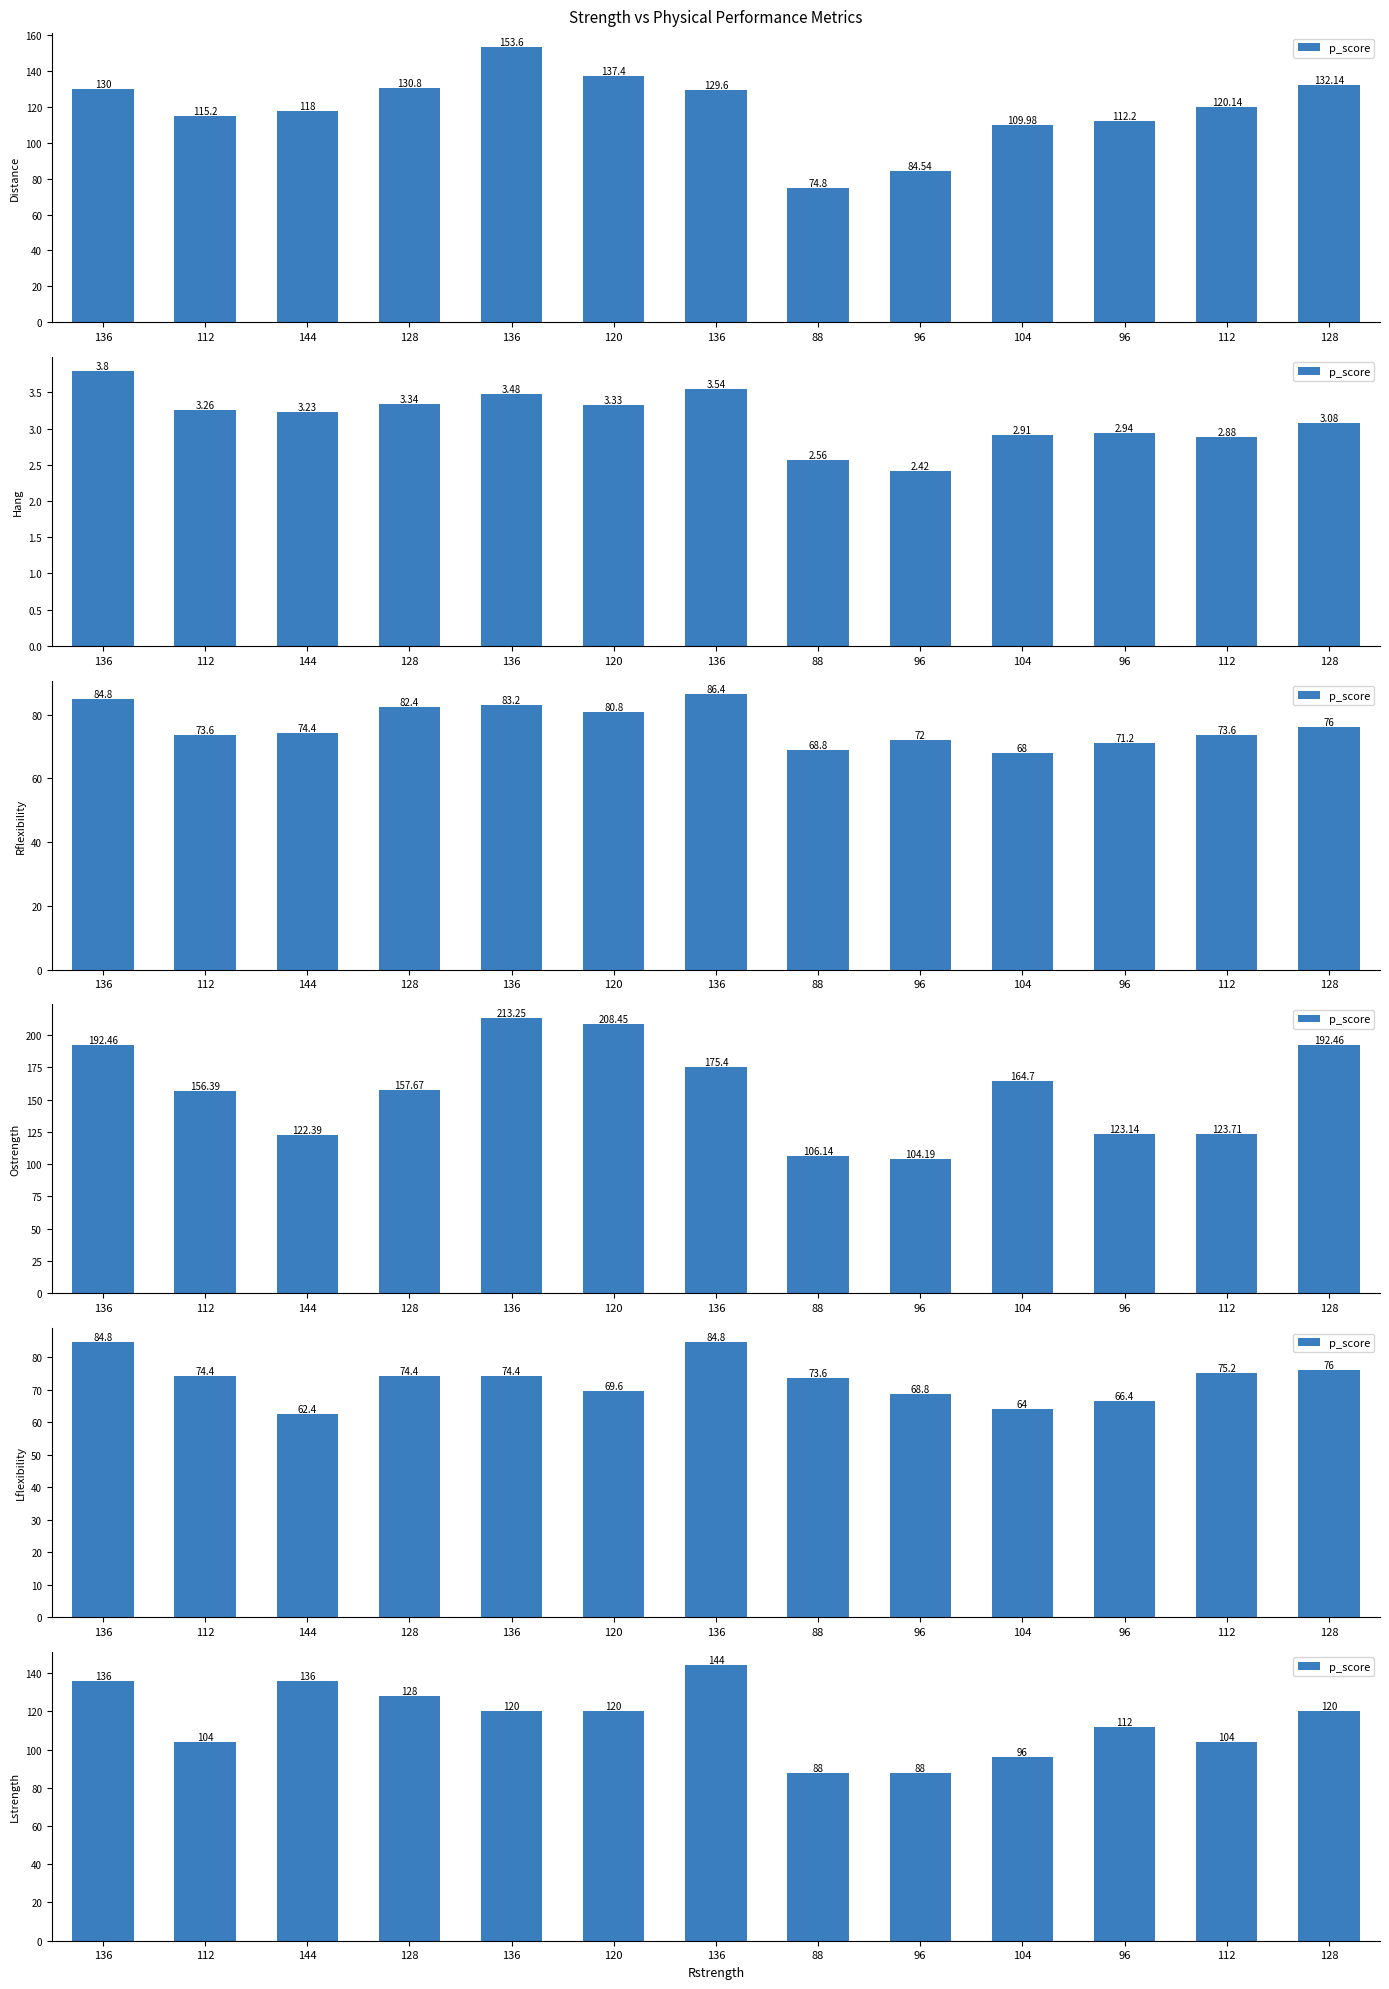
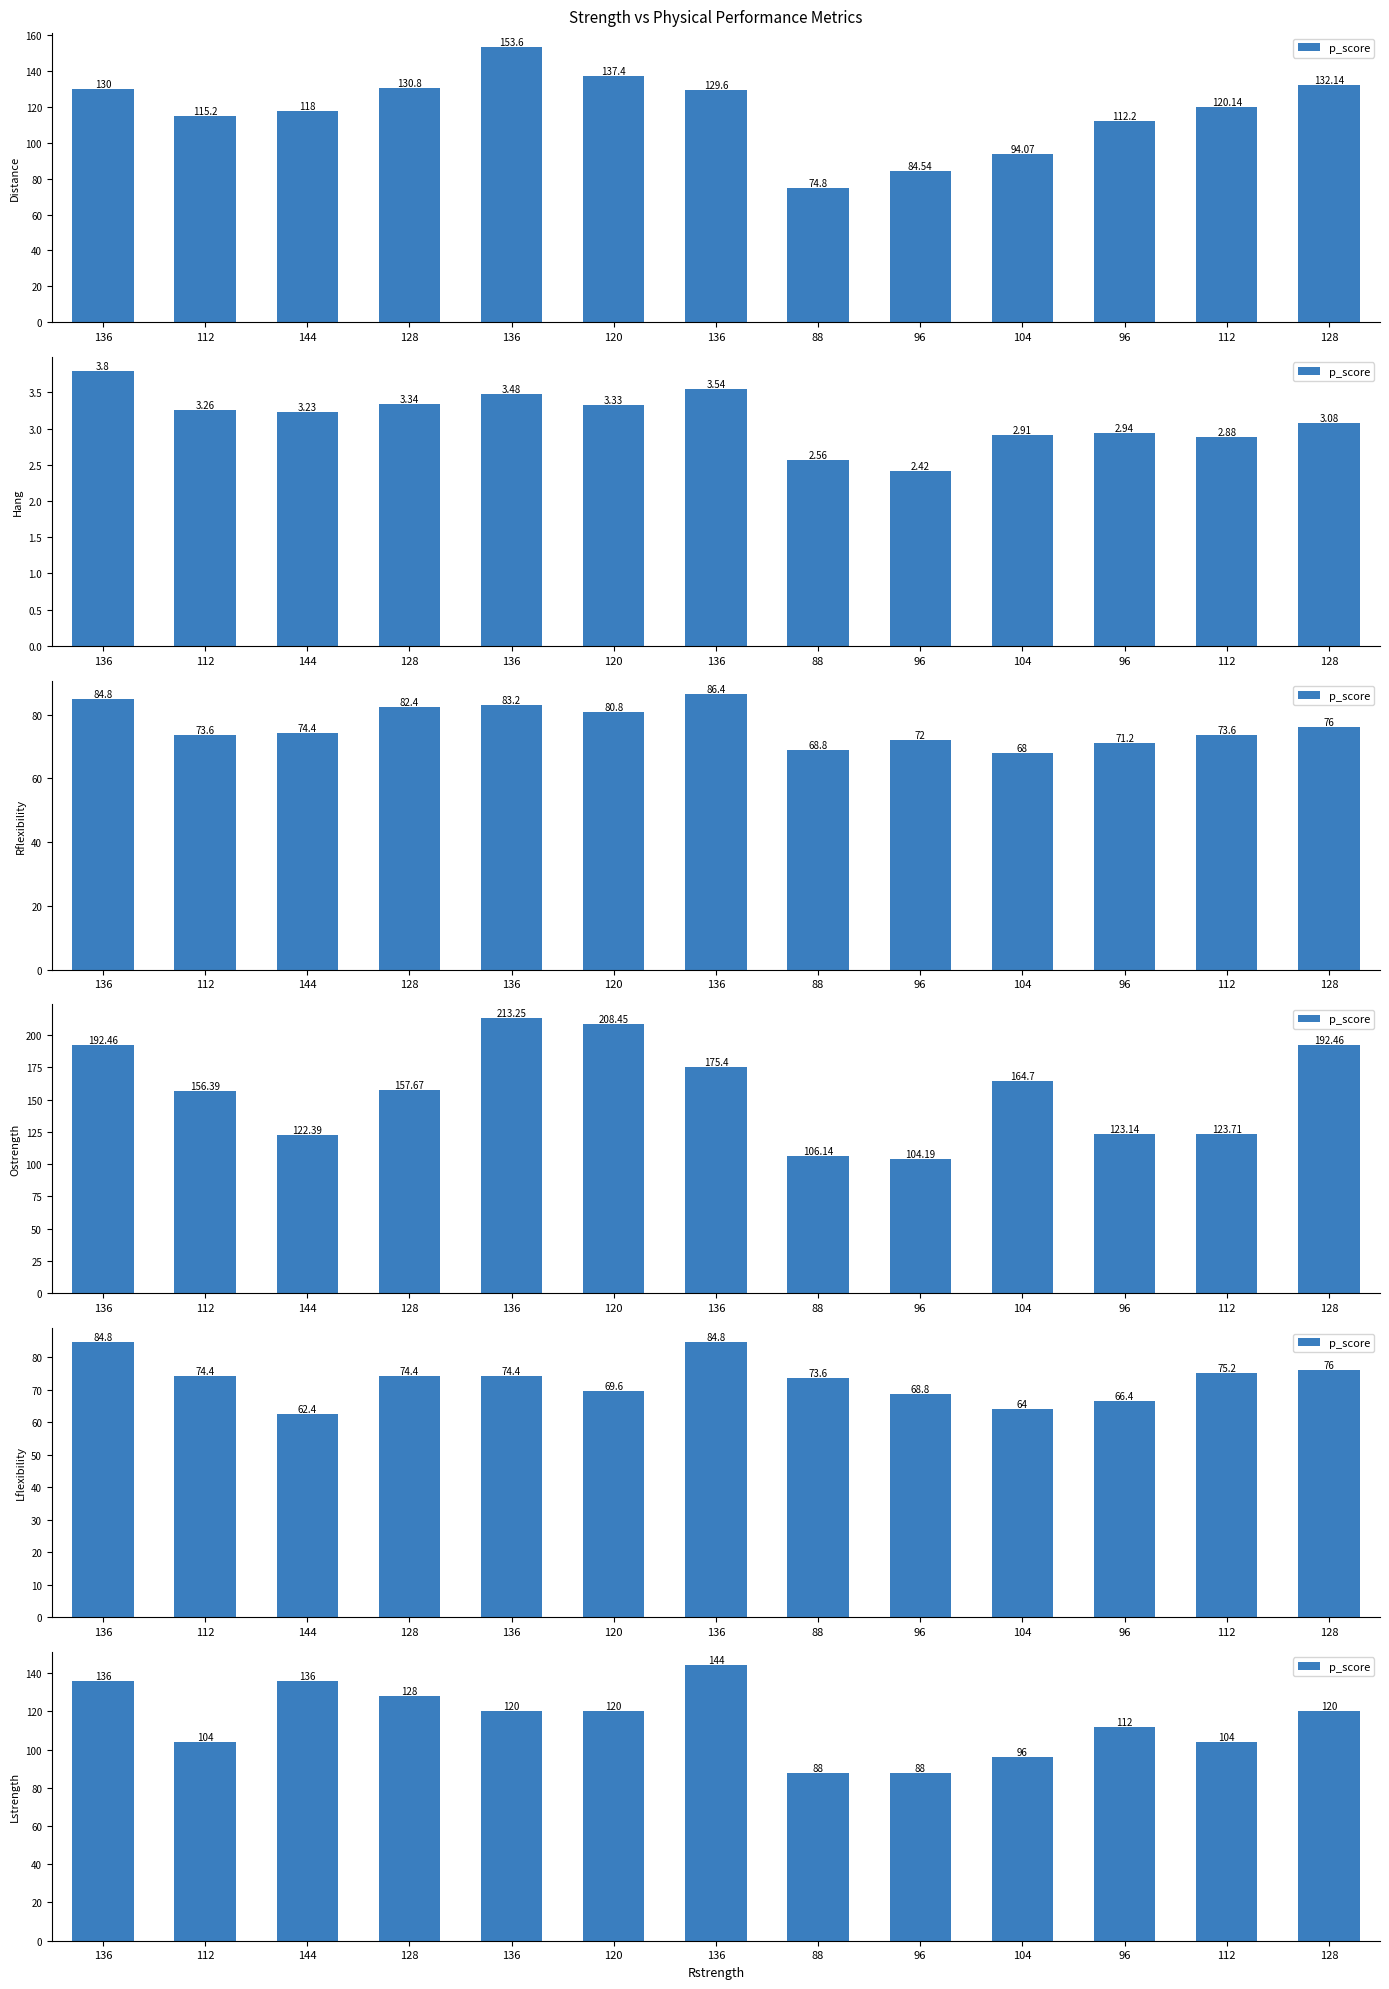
Strength vs Physical Performance Metrics, 104: 109.98 -> 94.07
